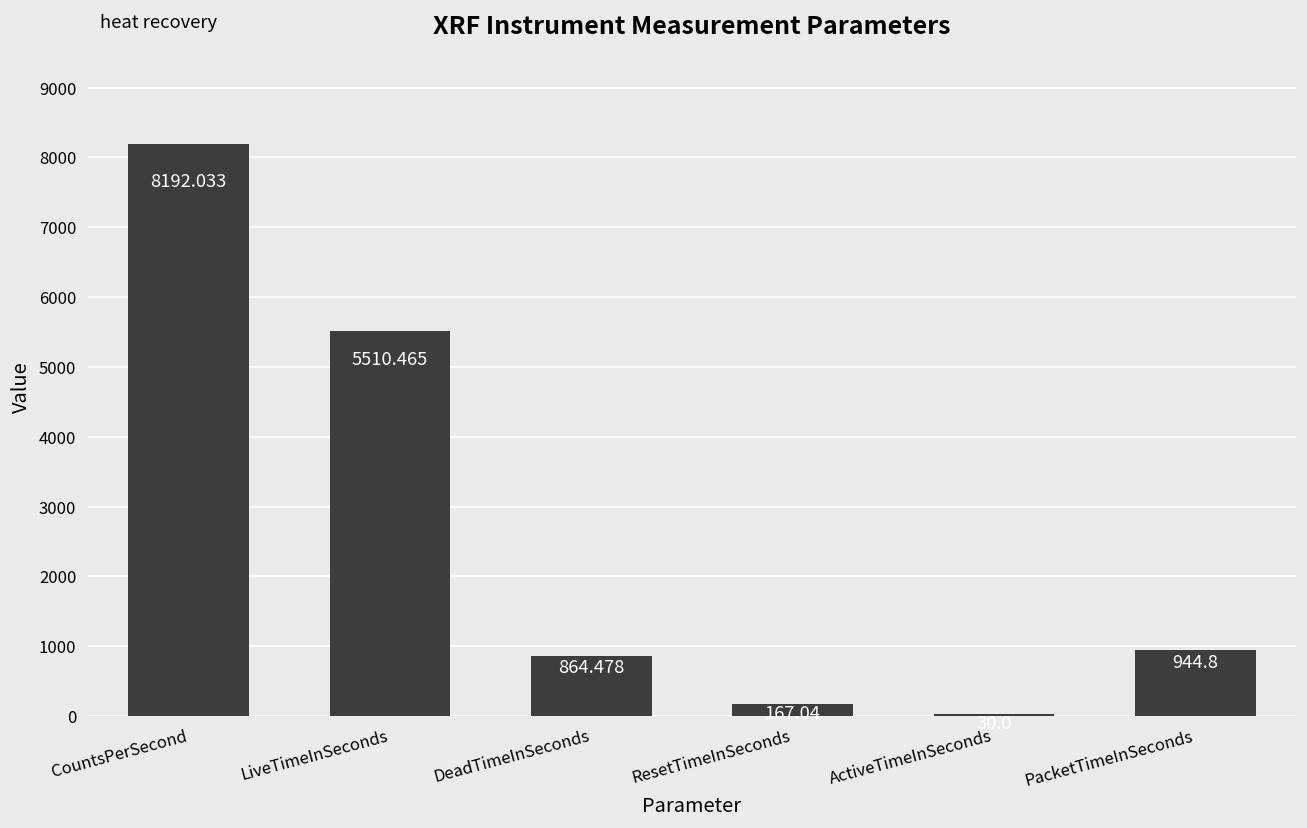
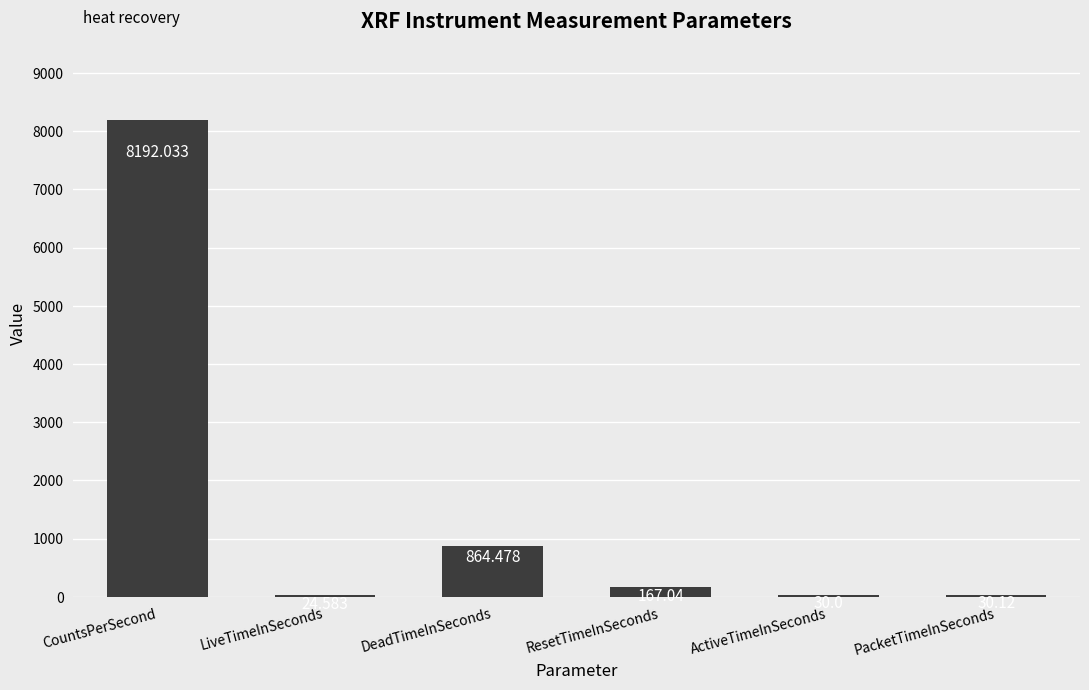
LiveTimeInSeconds: 5500 -> 0
PacketTimeInSeconds: 900 -> 0
